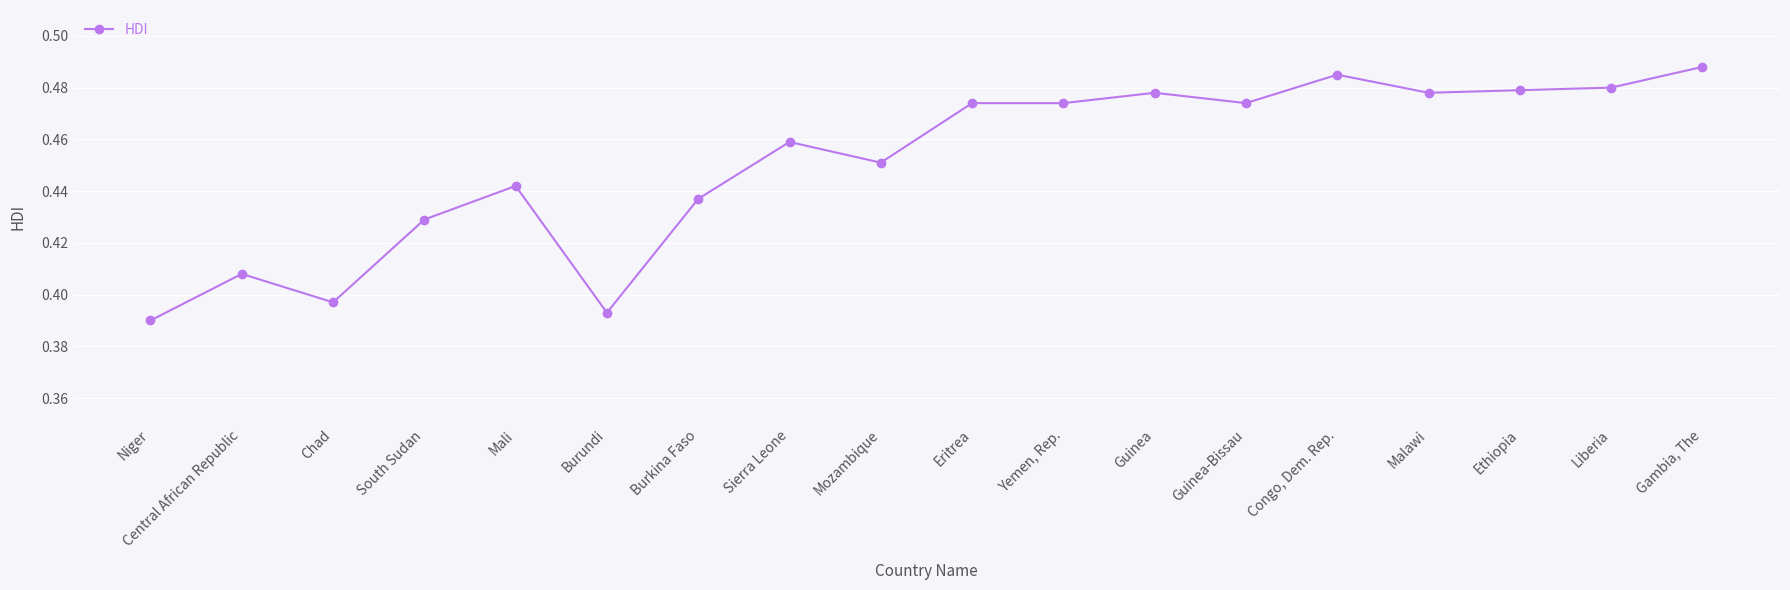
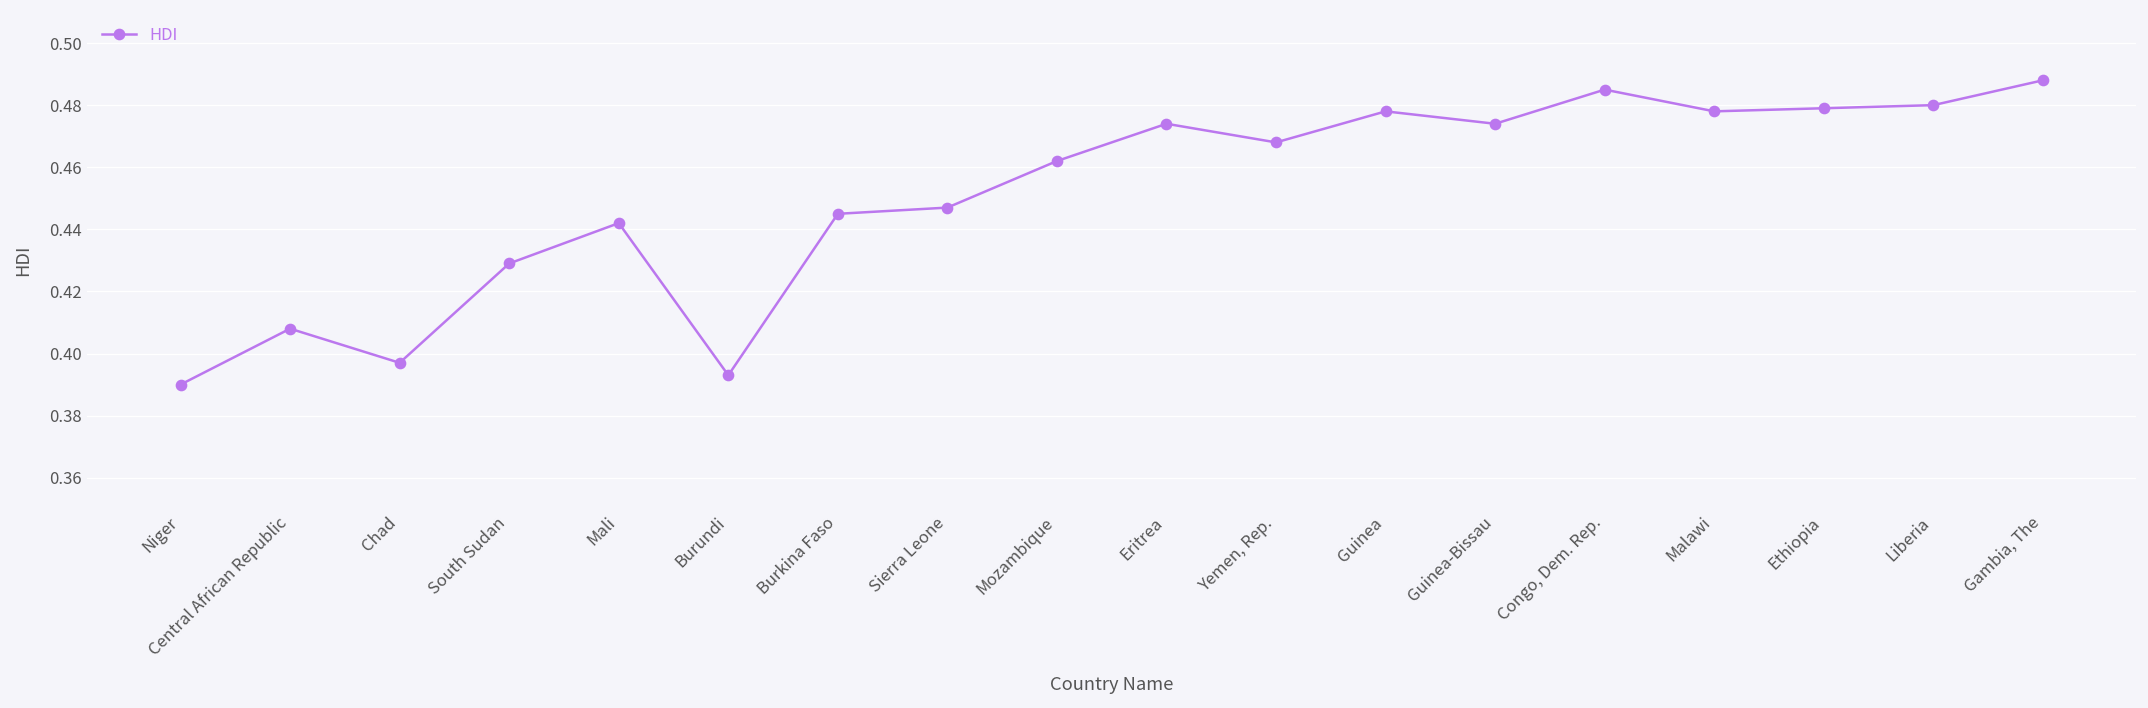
Burkina Faso: 0.437 -> 0.445
Sierra Leone: 0.459 -> 0.447
Mozambique: 0.451 -> 0.462
Yemen, Rep.: 0.474 -> 0.468
